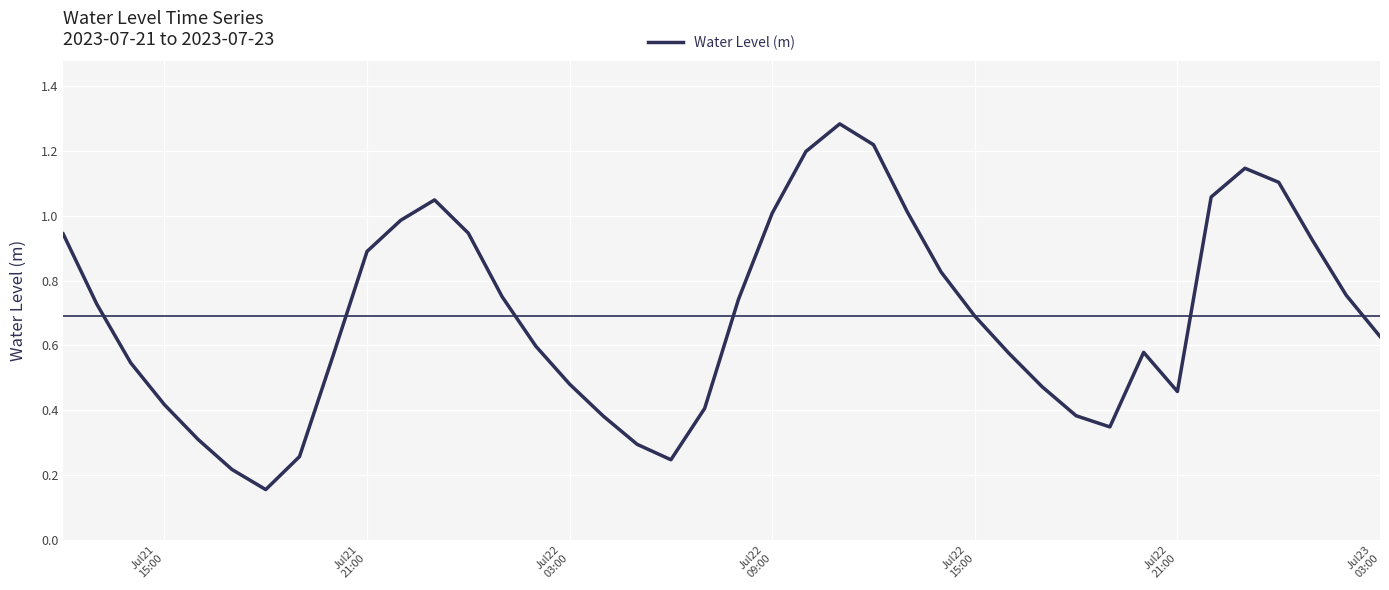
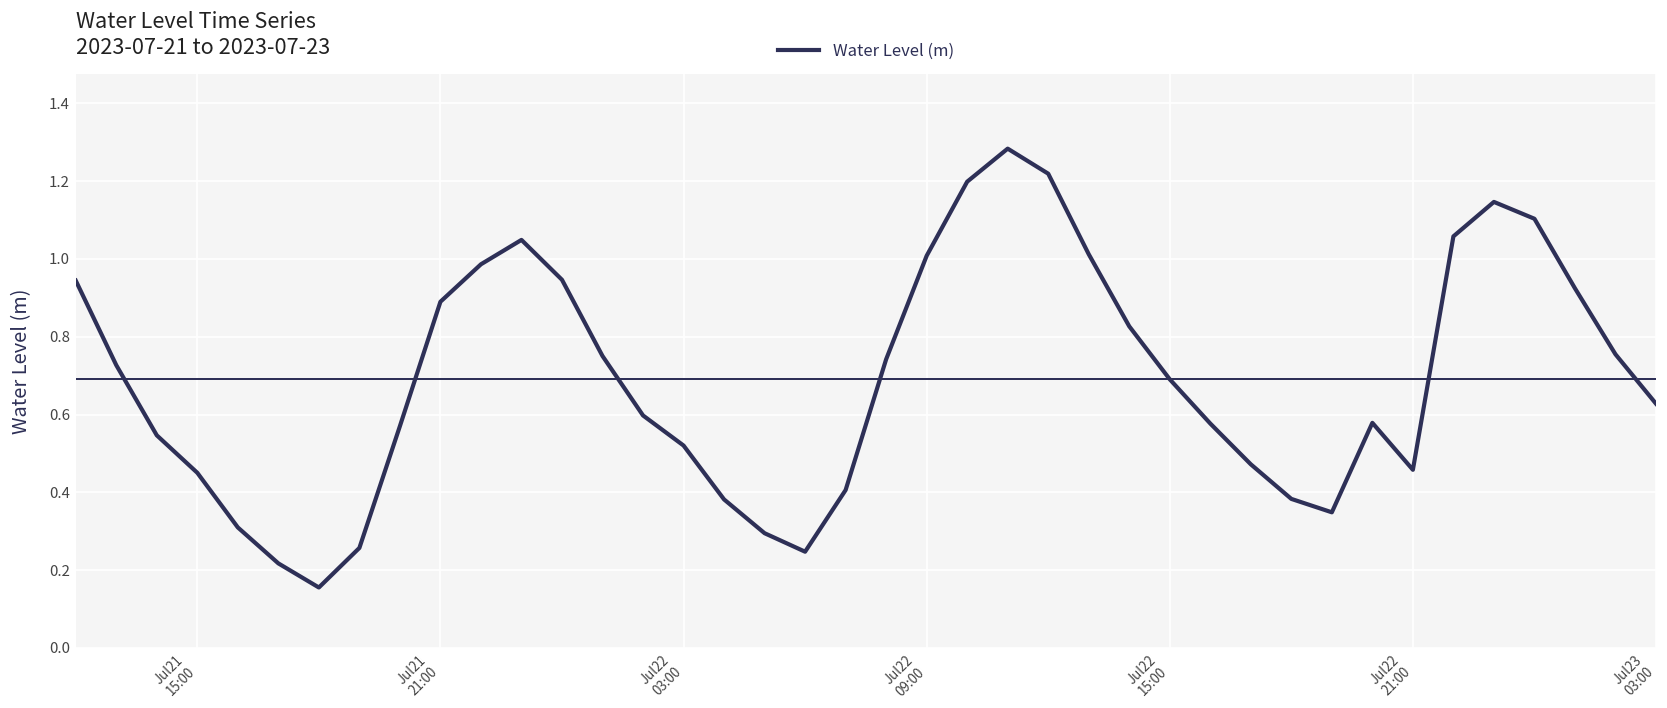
Jul21 15:00: 0.42 -> 0.45
Jul22 03:00: 0.48 -> 0.52
